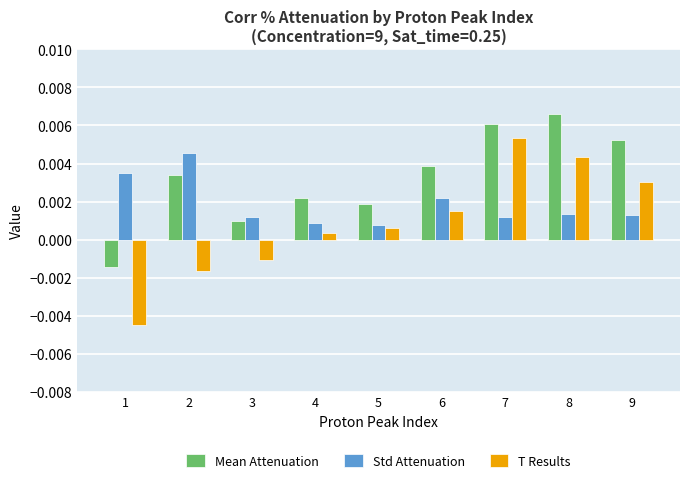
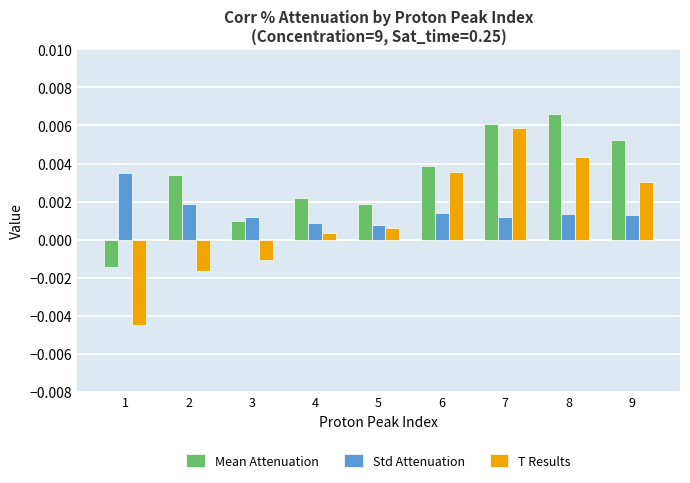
Std Attenuation, 2: 0.0046 -> 0.0019
Std Attenuation, 6: 0.0022 -> 0.0014
T Results, 6: 0.0015 -> 0.0035
T Results, 7: 0.0054 -> 0.0059
